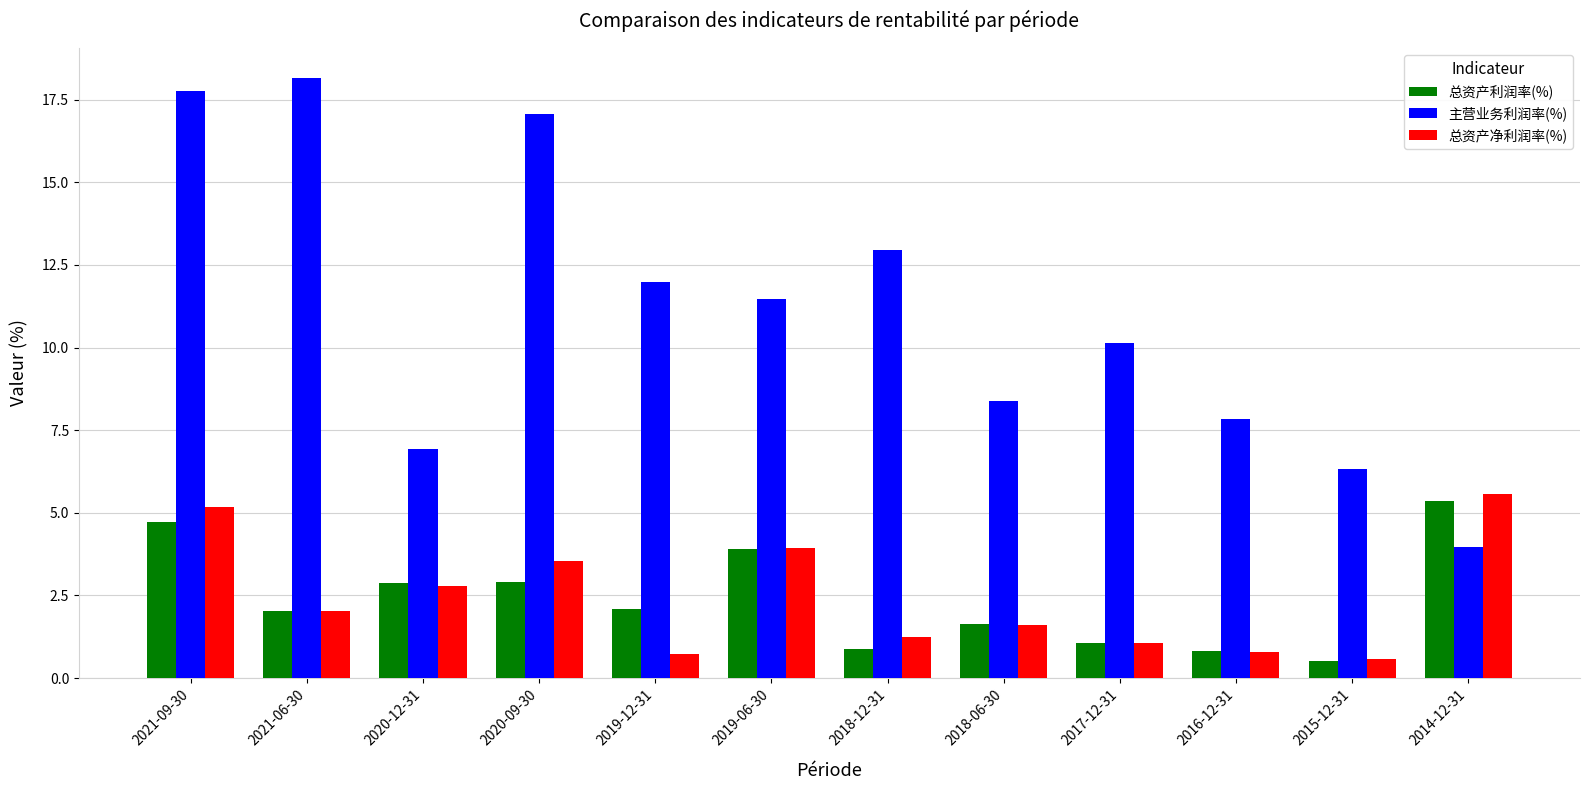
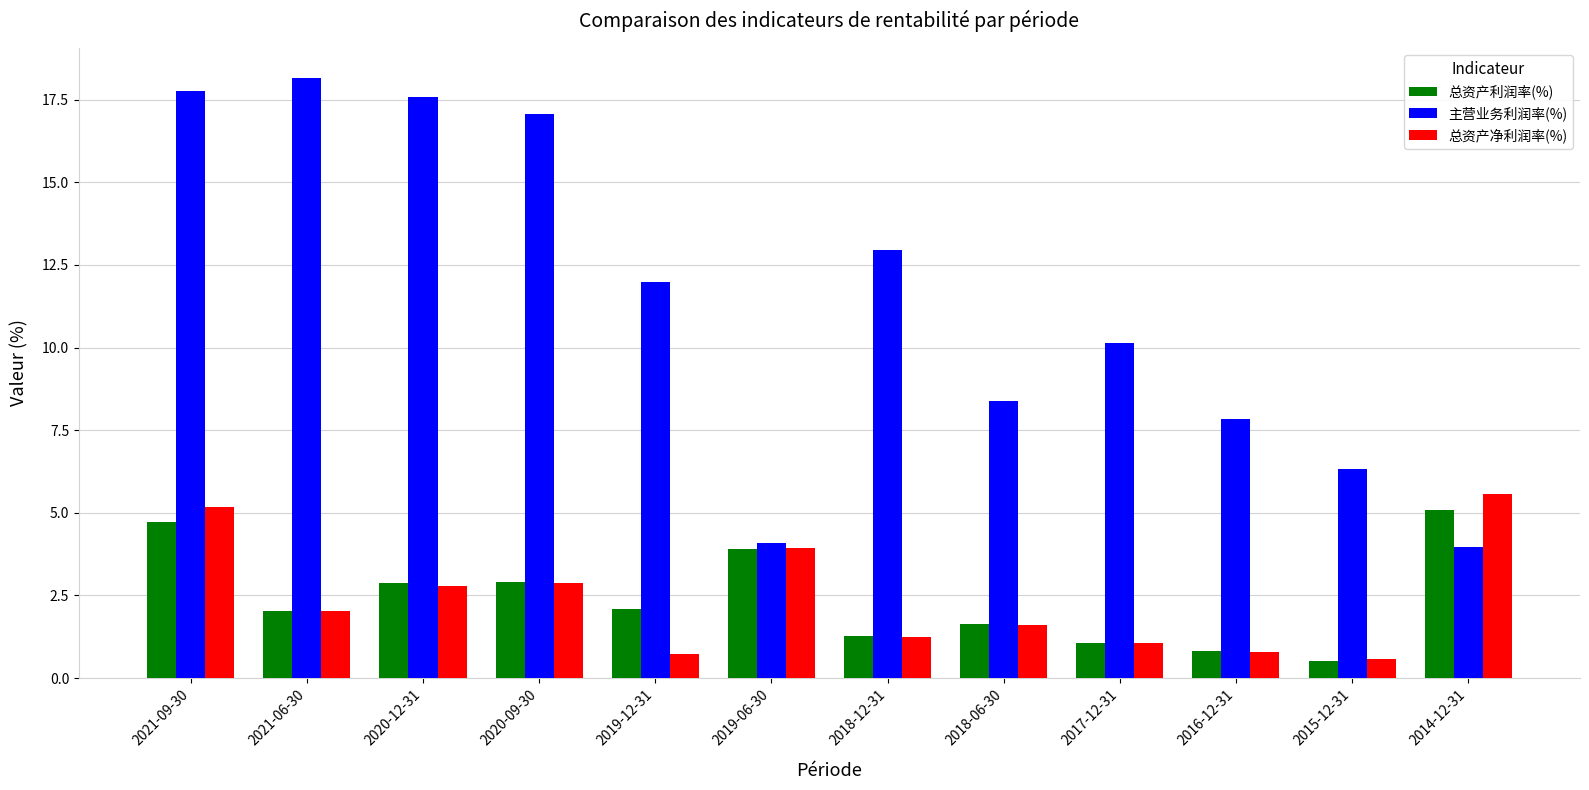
主营业务利润率(%), 2020-12-31: 6.9 -> 17.6
总资产净利润率(%), 2020-09-30: 3.5 -> 2.9
主营业务利润率(%), 2019-06-30: 11.5 -> 4.1
总资产利润率(%), 2018-12-31: 0.9 -> 1.3
总资产利润率(%), 2014-12-31: 5.3 -> 5.1
